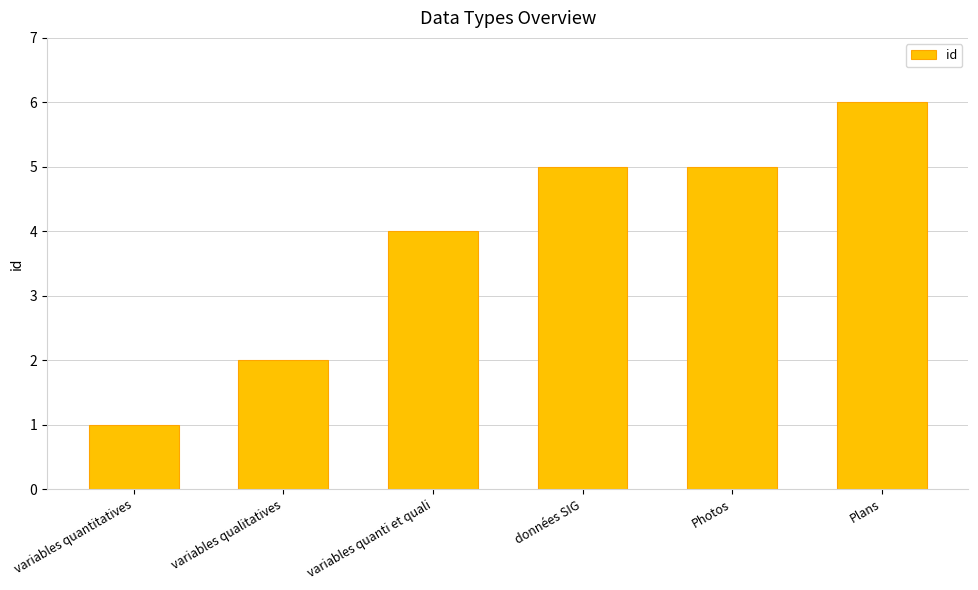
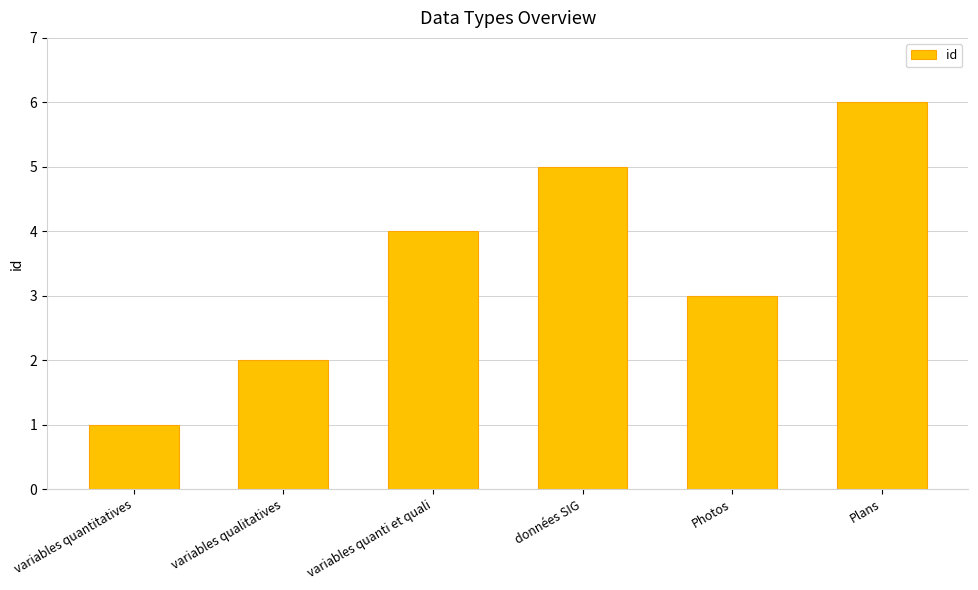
Photos: 5 -> 3
